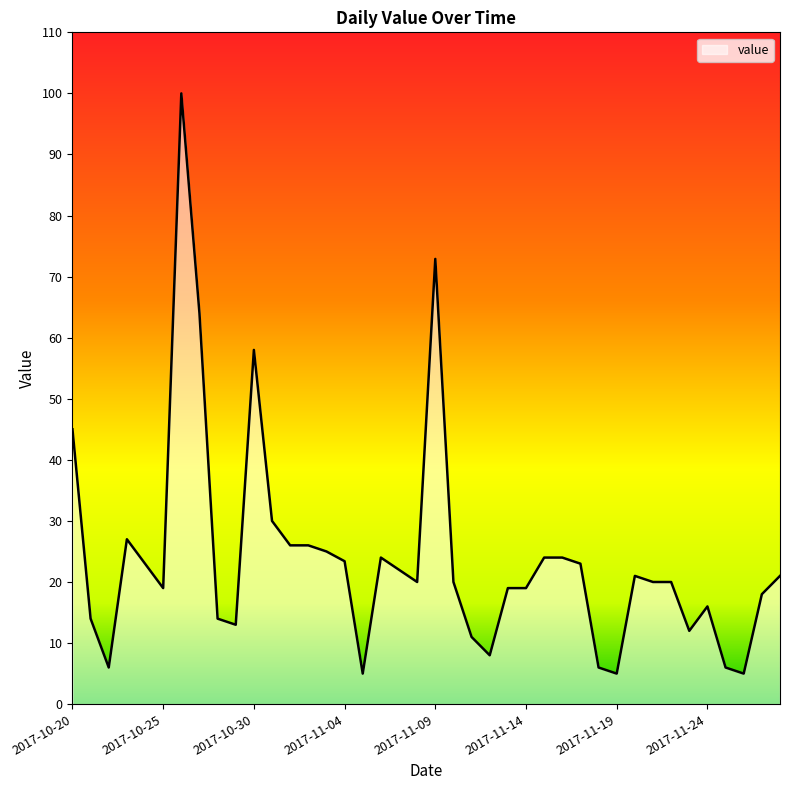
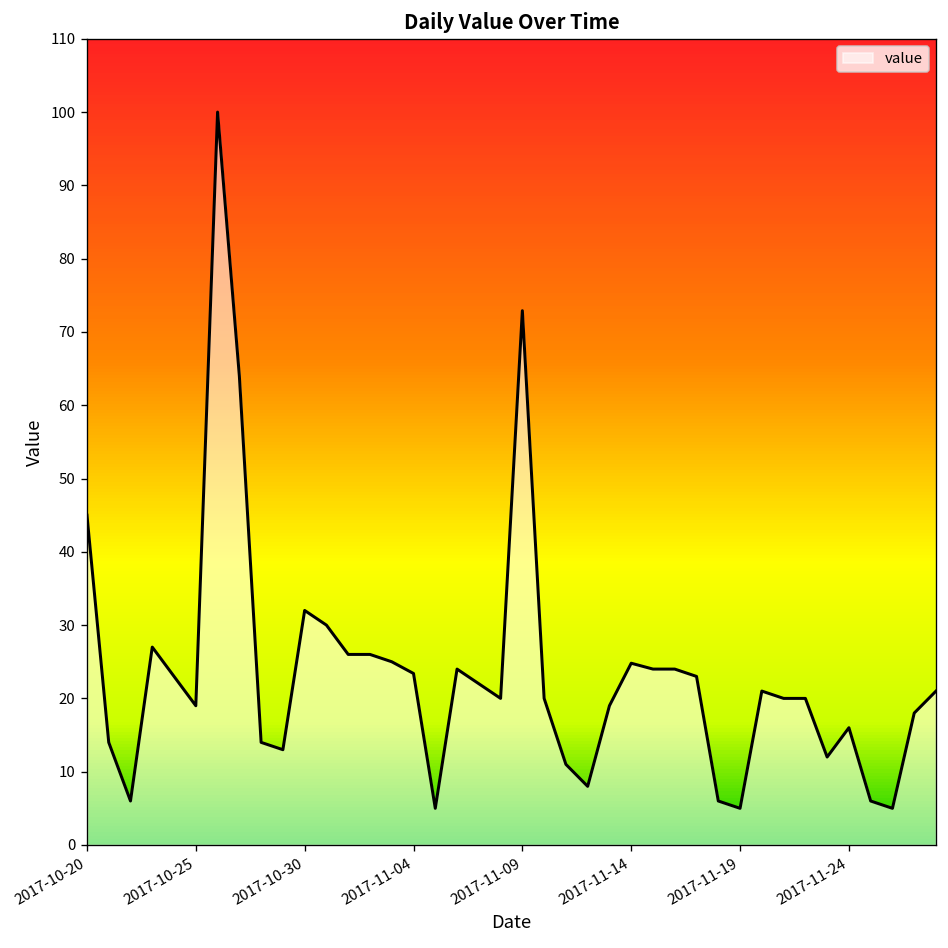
2017-10-30: 58 -> 32
2017-11-14: 19 -> 25
